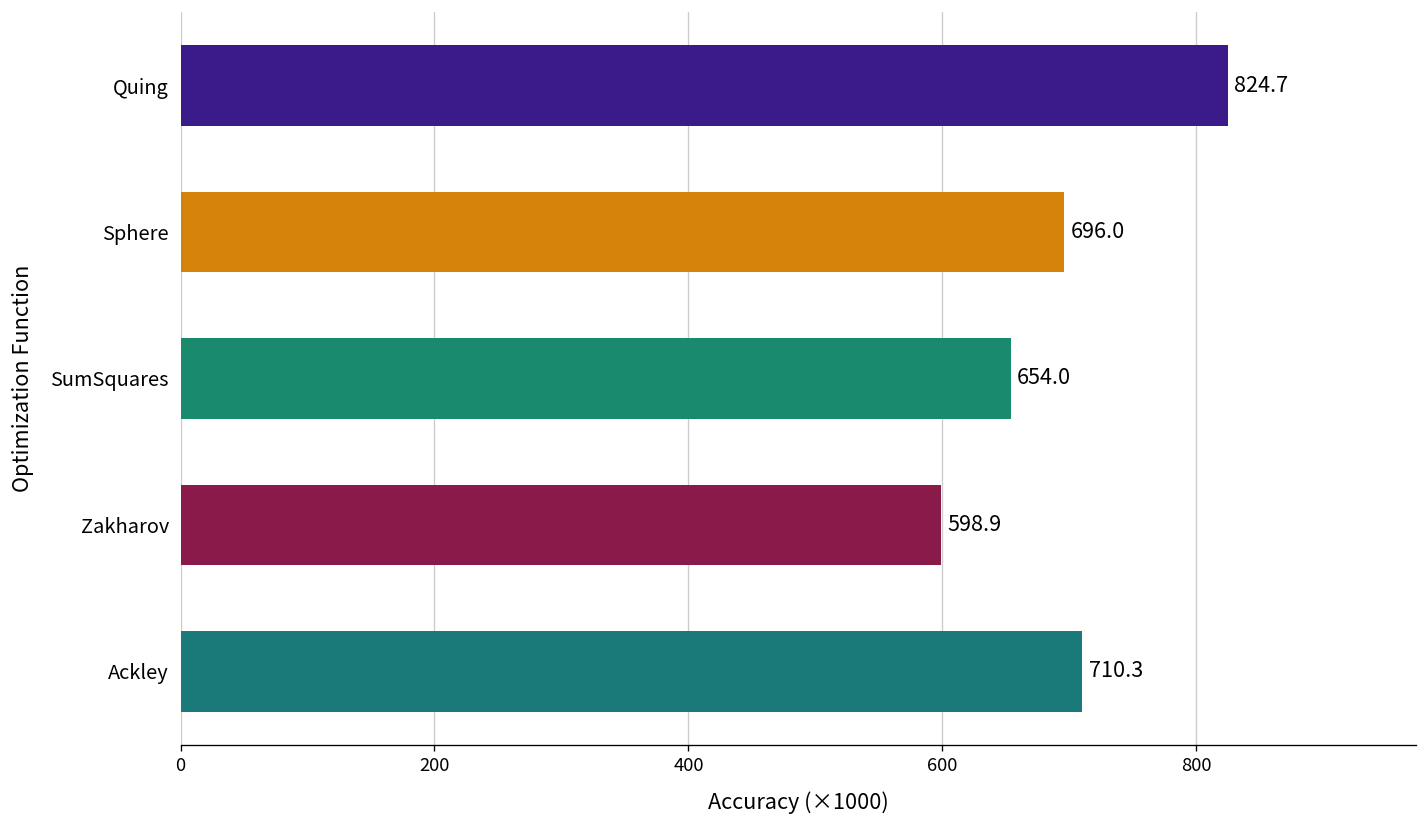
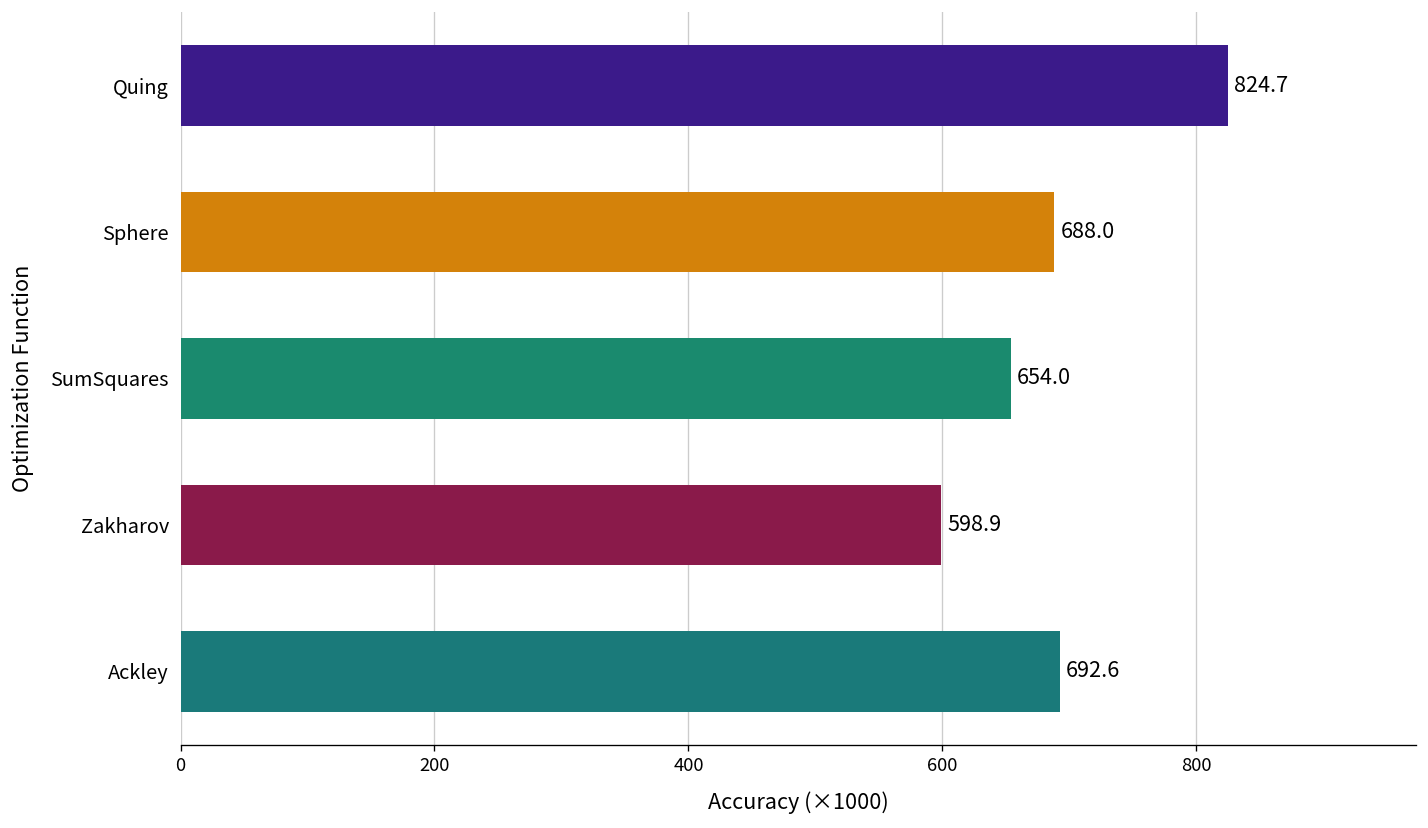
Sphere: 696.0 -> 688.0
Ackley: 710.3 -> 692.6
